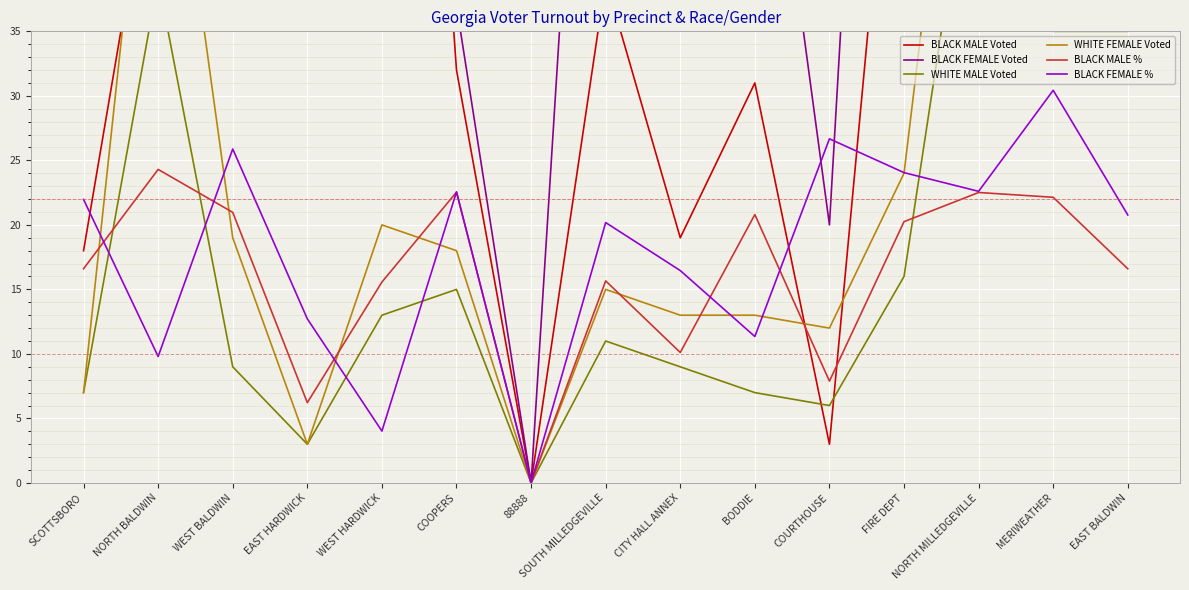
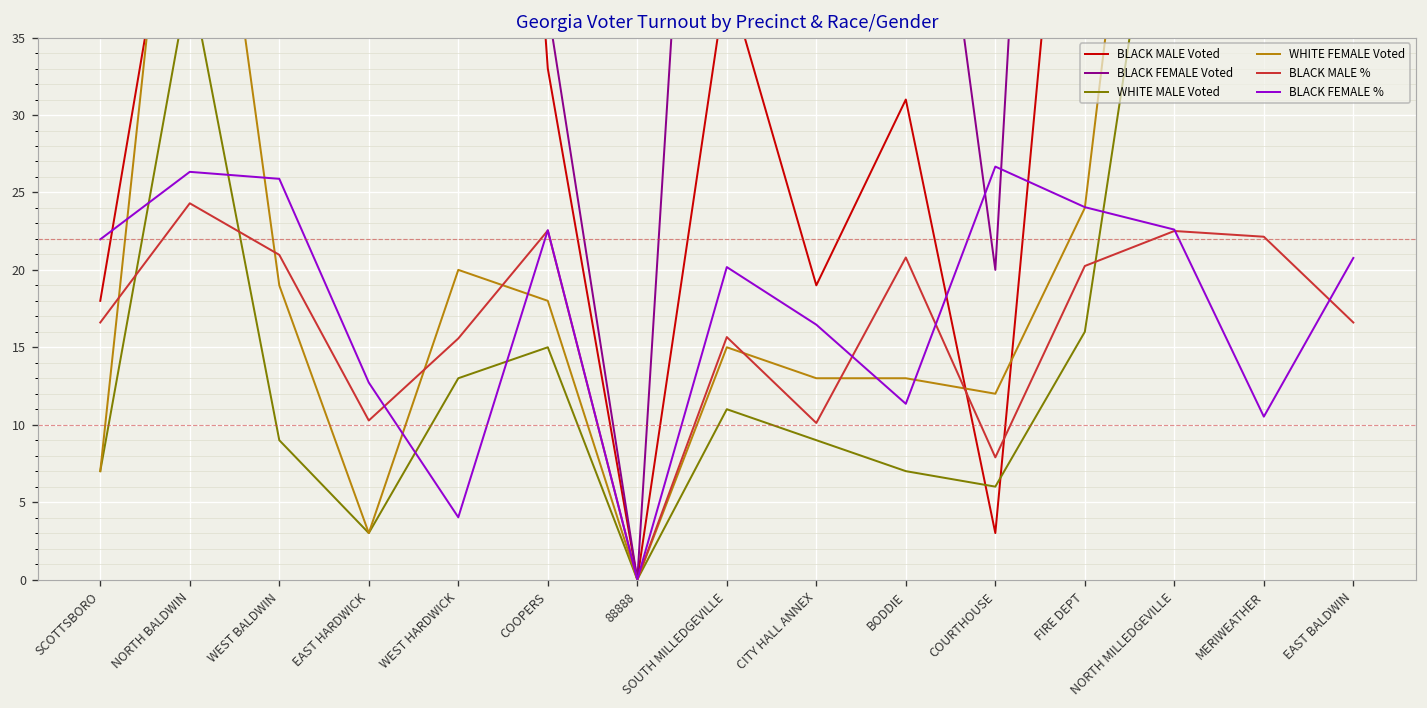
BLACK FEMALE %, NORTH BALDWIN: 9.8 -> 26.3
BLACK MALE %, EAST HARDWICK: 6.2 -> 10.3
BLACK MALE Voted, COOPERS: 32 -> 33
BLACK FEMALE %, MERIWEATHER: 30.4 -> 10.5
